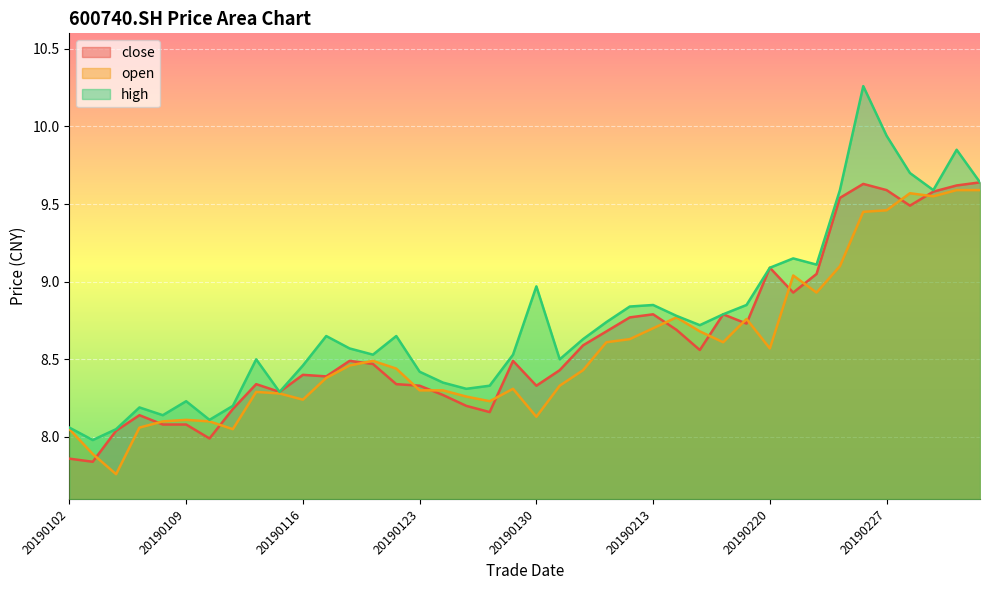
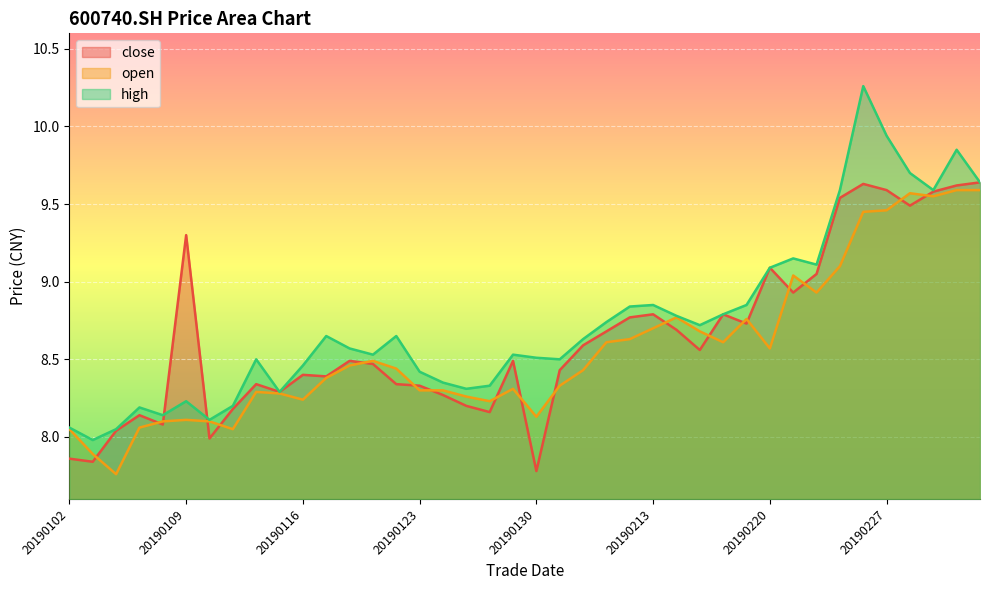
close, 20190109: 8.08 -> 9.30
close, 20190130: 8.33 -> 7.78
high, 20190130: 8.97 -> 8.51
